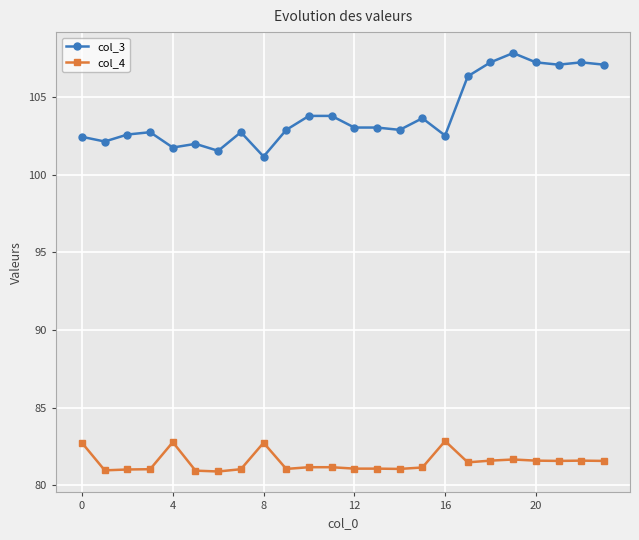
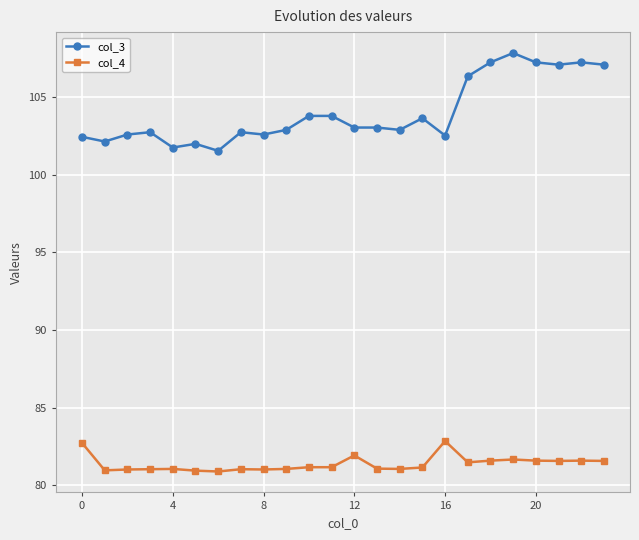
col_4, 4: 82.8 -> 81.1
col_3, 8: 101.2 -> 102.6
col_4, 8: 82.7 -> 81.0
col_4, 12: 81.1 -> 81.9
